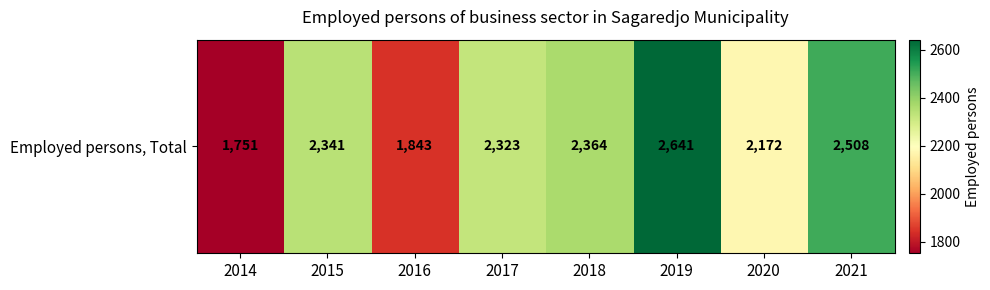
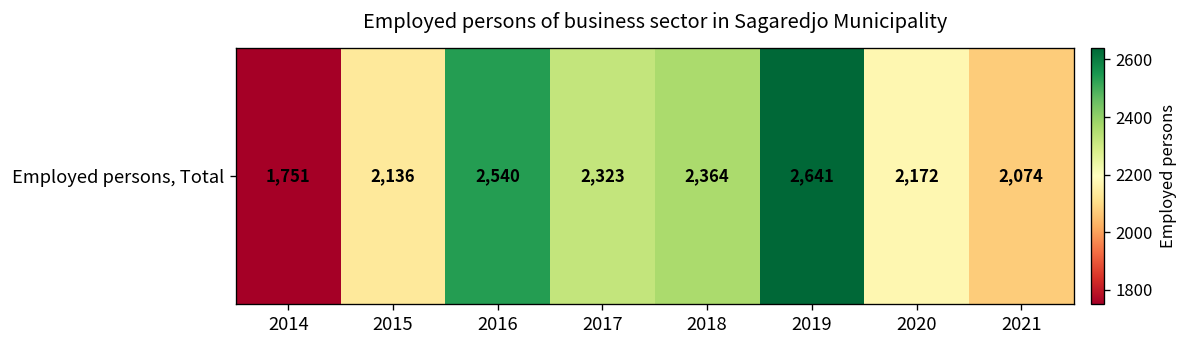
Employed persons, Total, 2015: 2,341 -> 2,136
Employed persons, Total, 2016: 1,843 -> 2,540
Employed persons, Total, 2021: 2,508 -> 2,074
